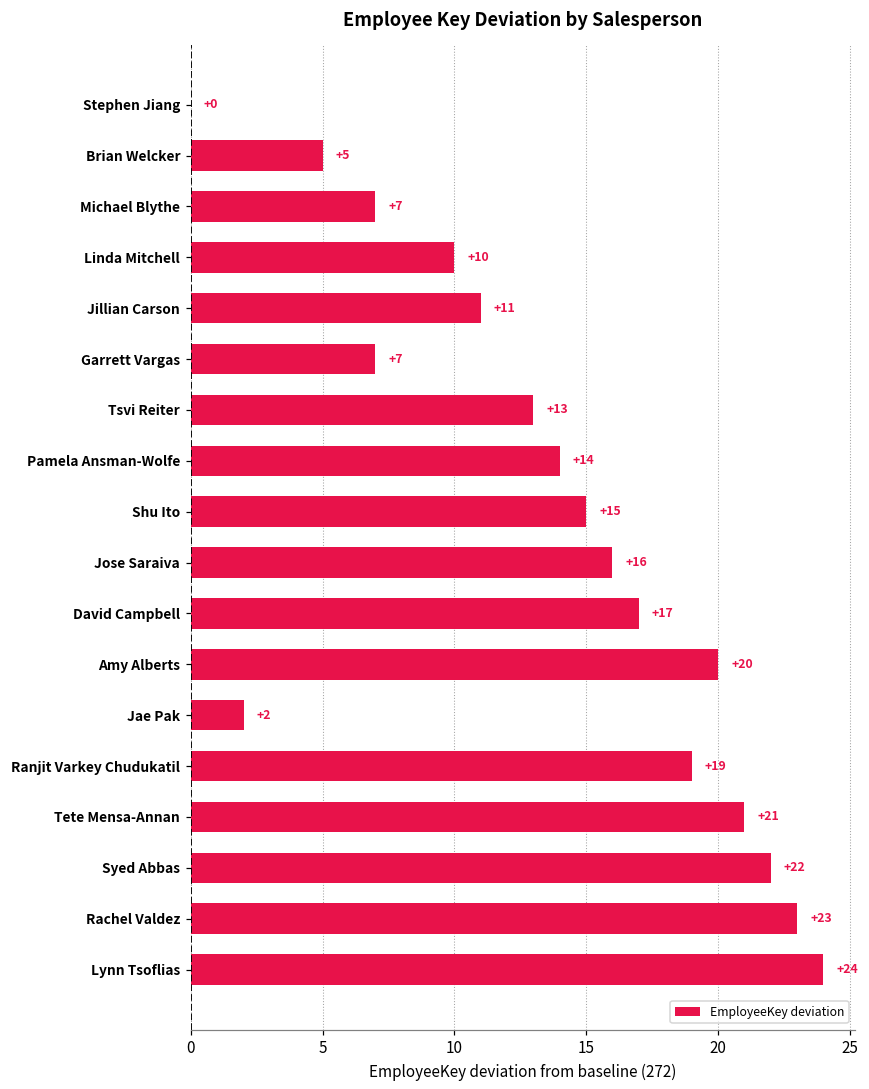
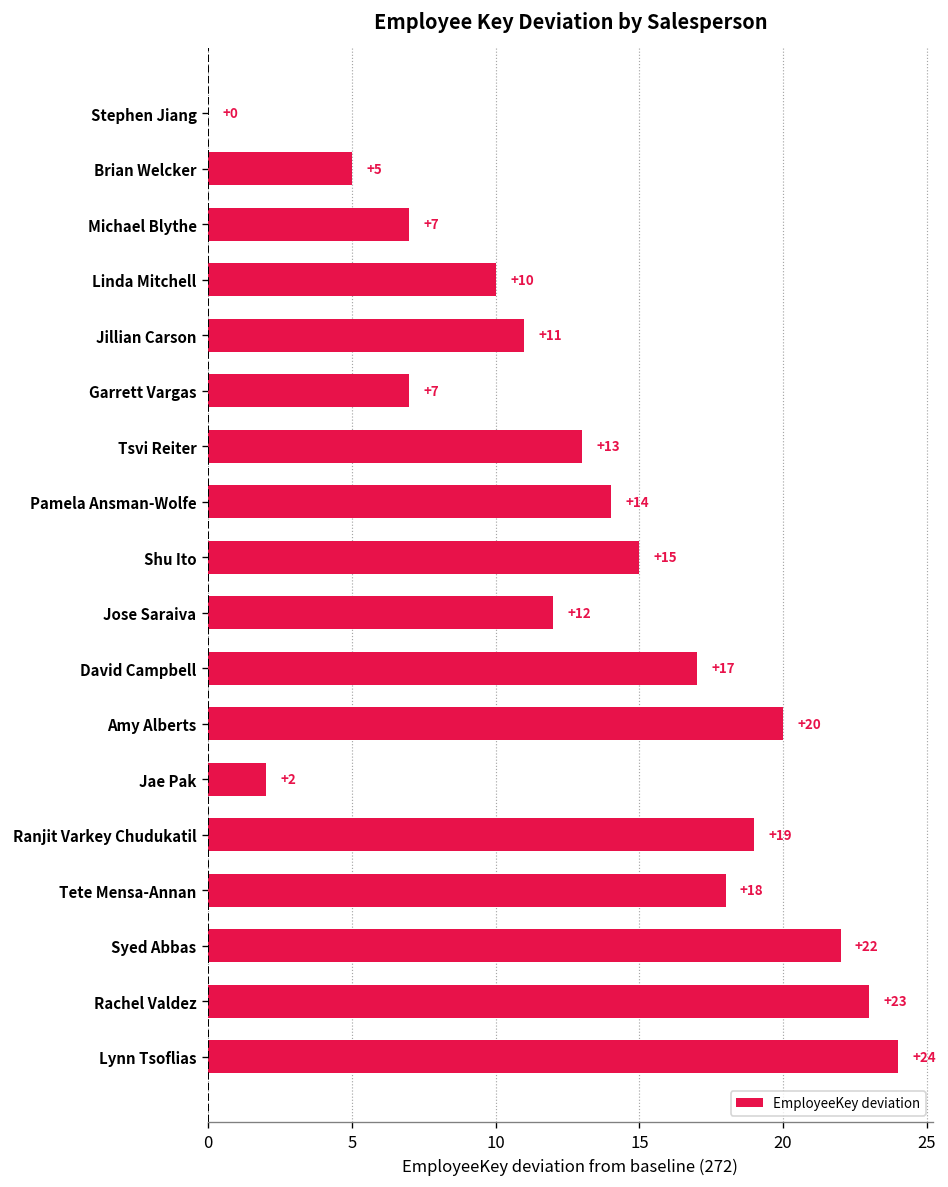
Jose Saraiva: +16 -> +12
Tete Mensa-Annan: +21 -> +18
